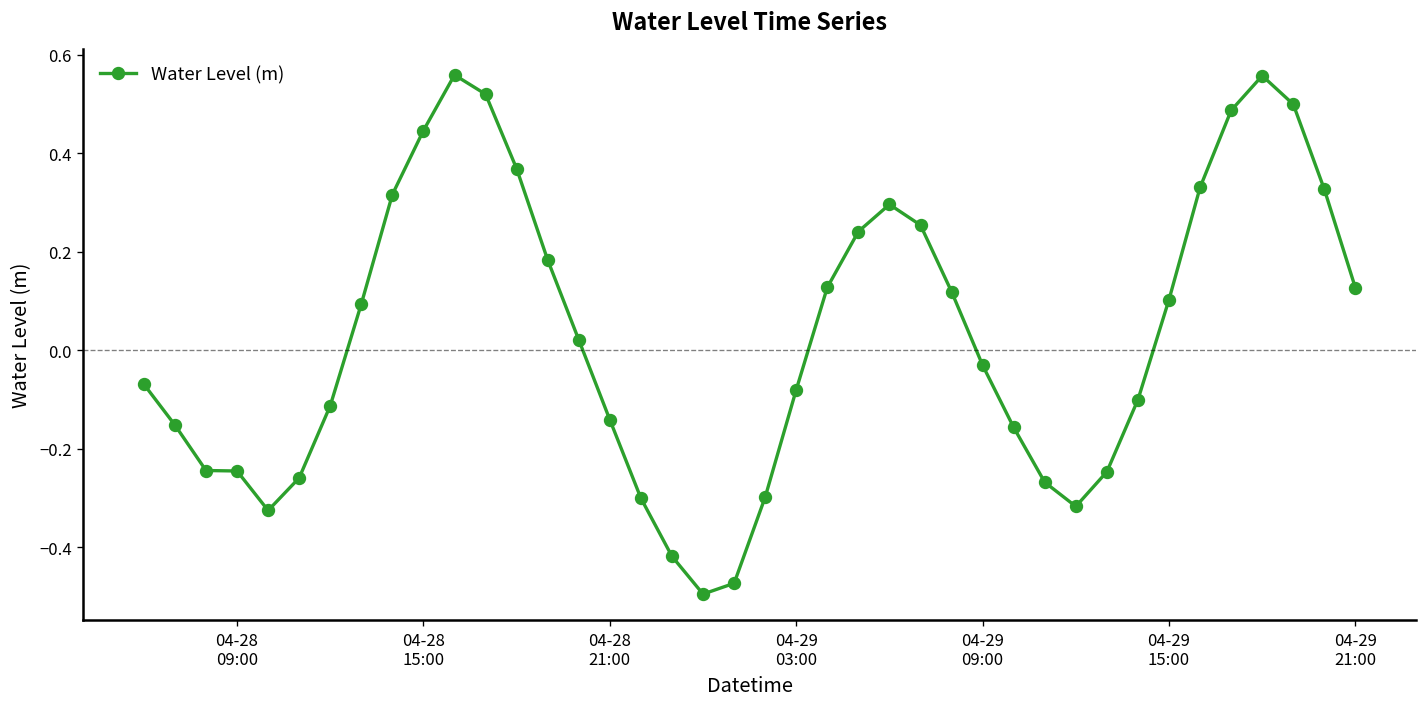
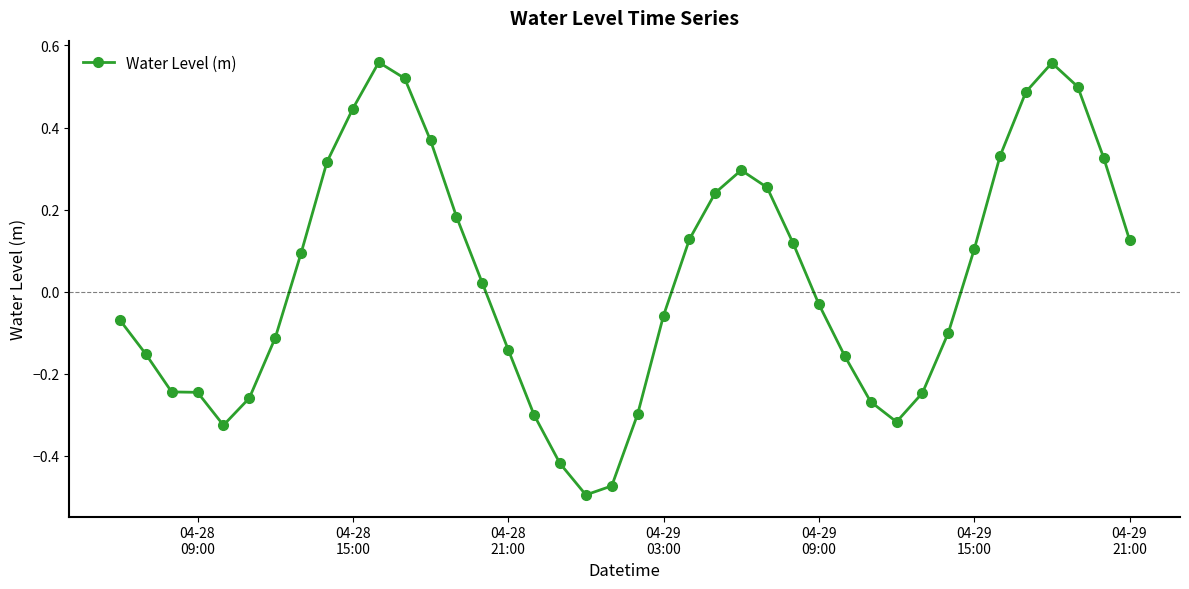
04-29 03:00: -0.08 -> -0.06
